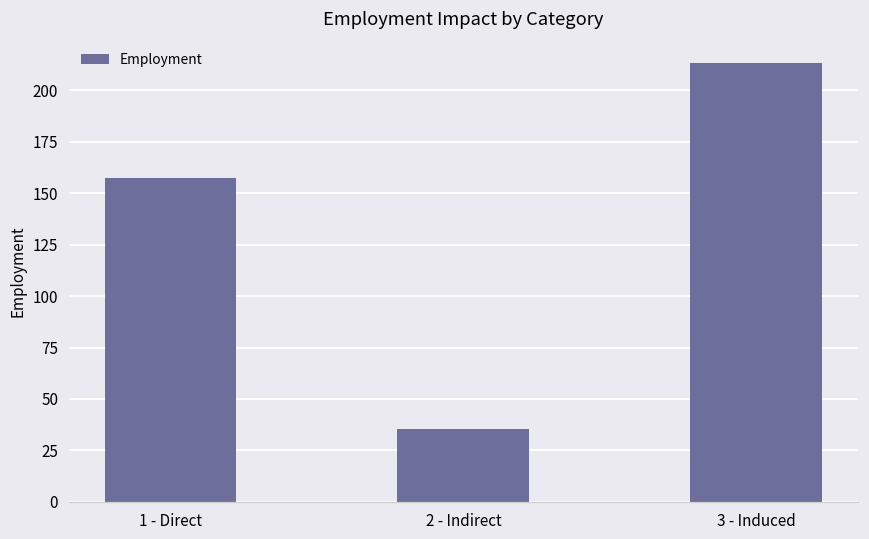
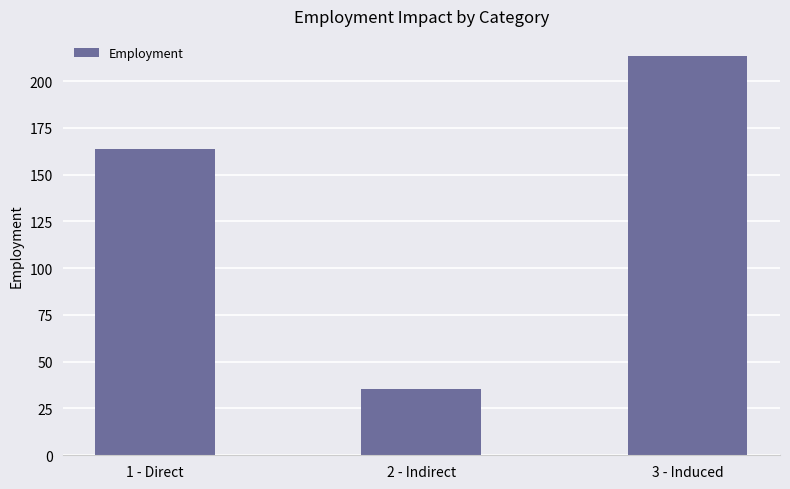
1 - Direct: 158 -> 164
